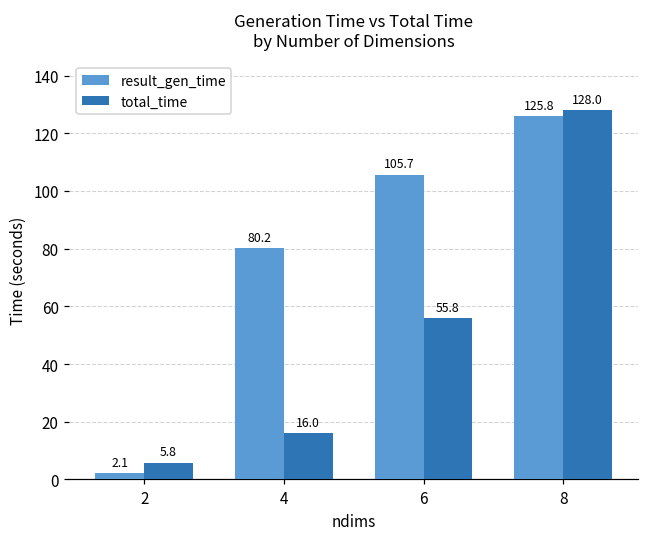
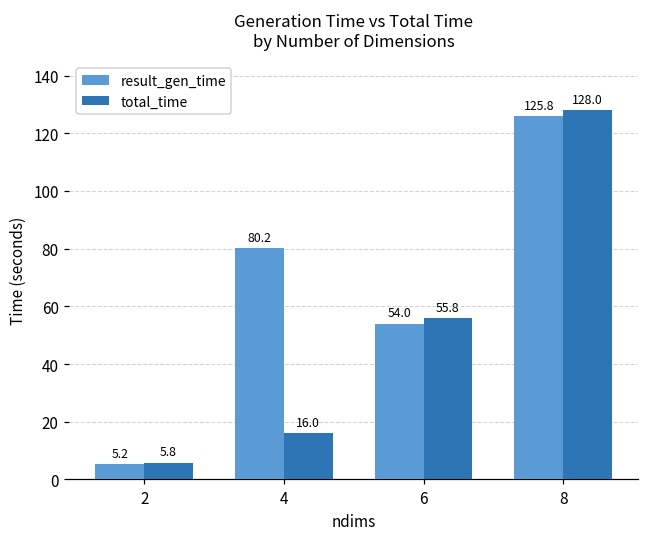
result_gen_time, 2: 2.1 -> 5.2
result_gen_time, 6: 105.7 -> 54.0
